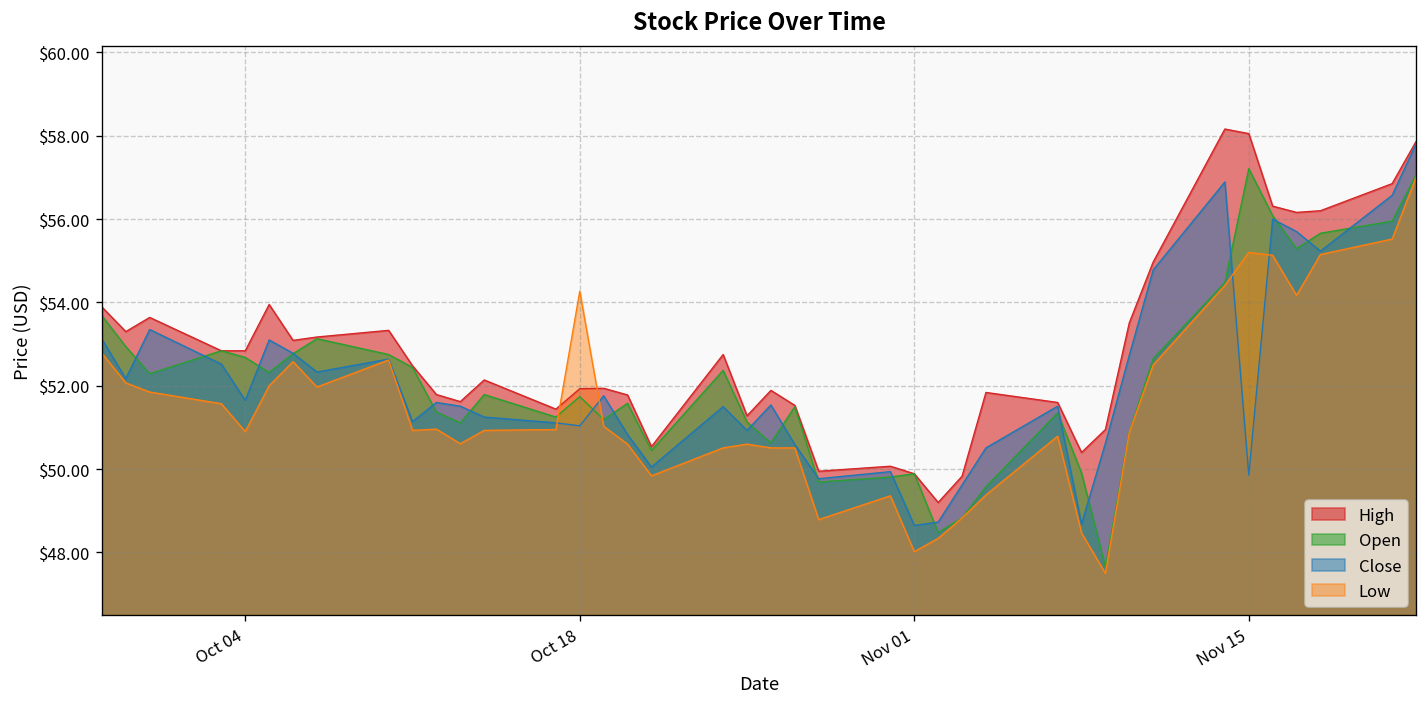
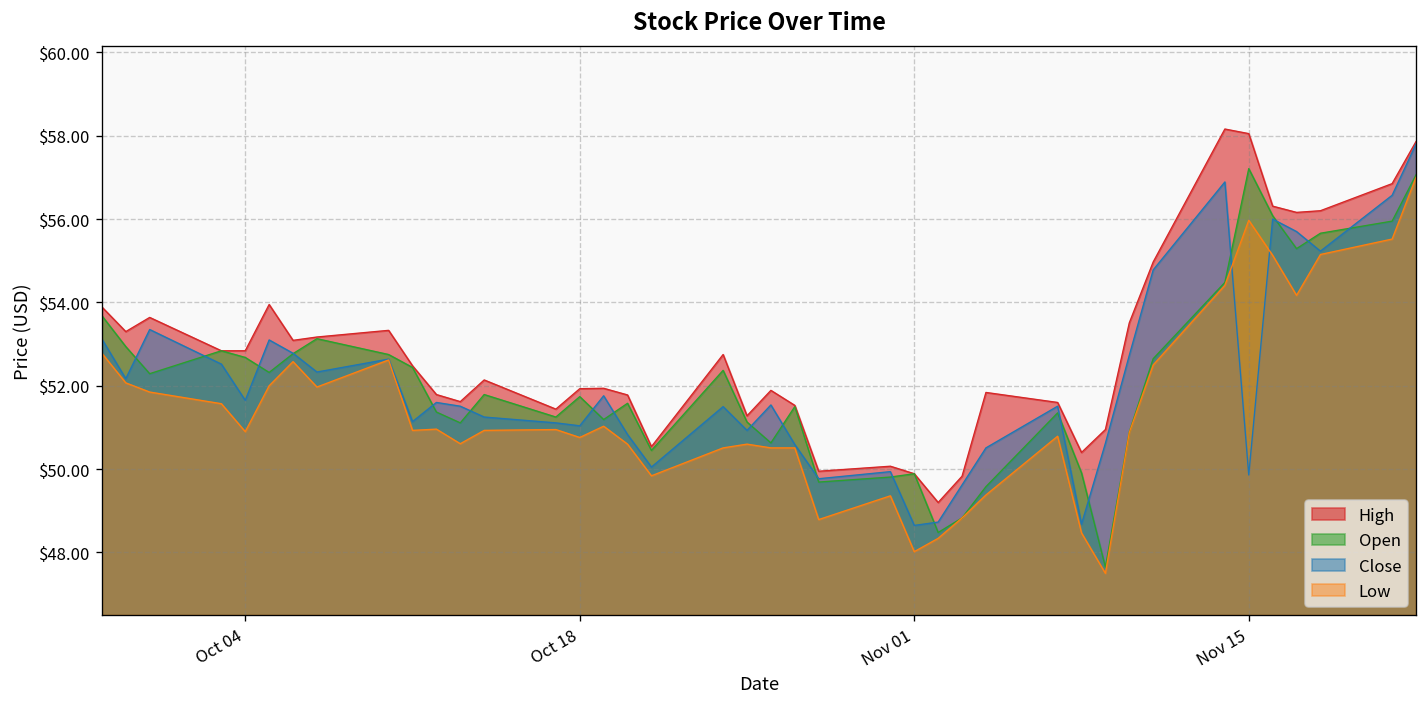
Low, Oct 18: $54.3 -> $50.8
Low, Nov 15: $55.2 -> $56.0
